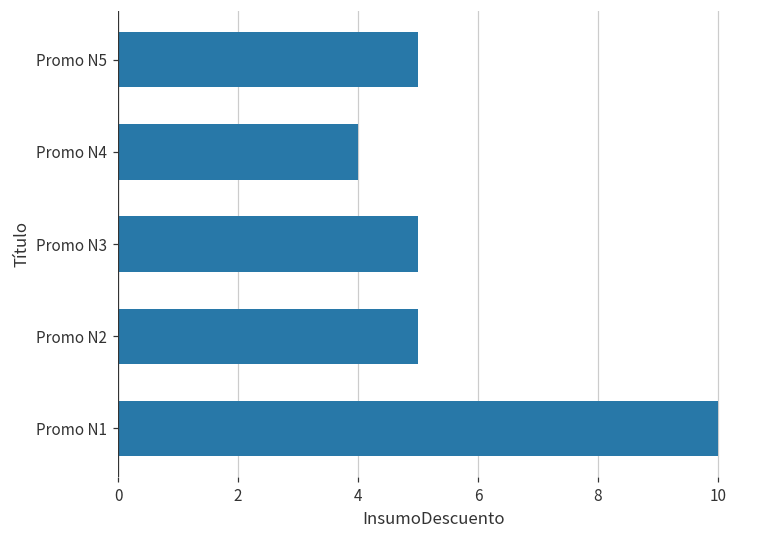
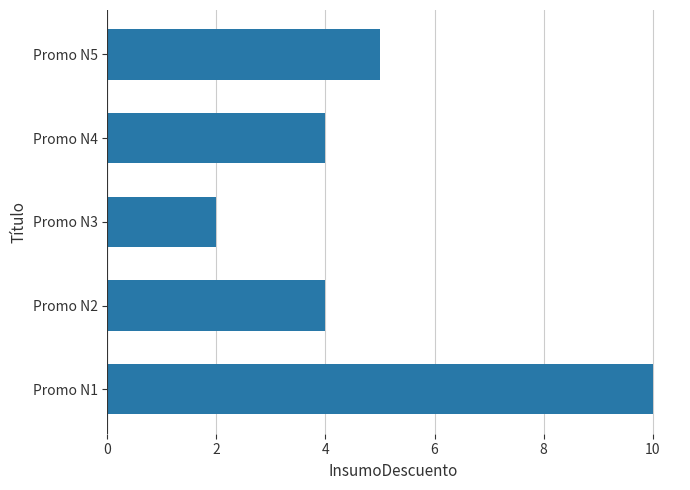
Promo N3: 5 -> 2
Promo N2: 5 -> 4
